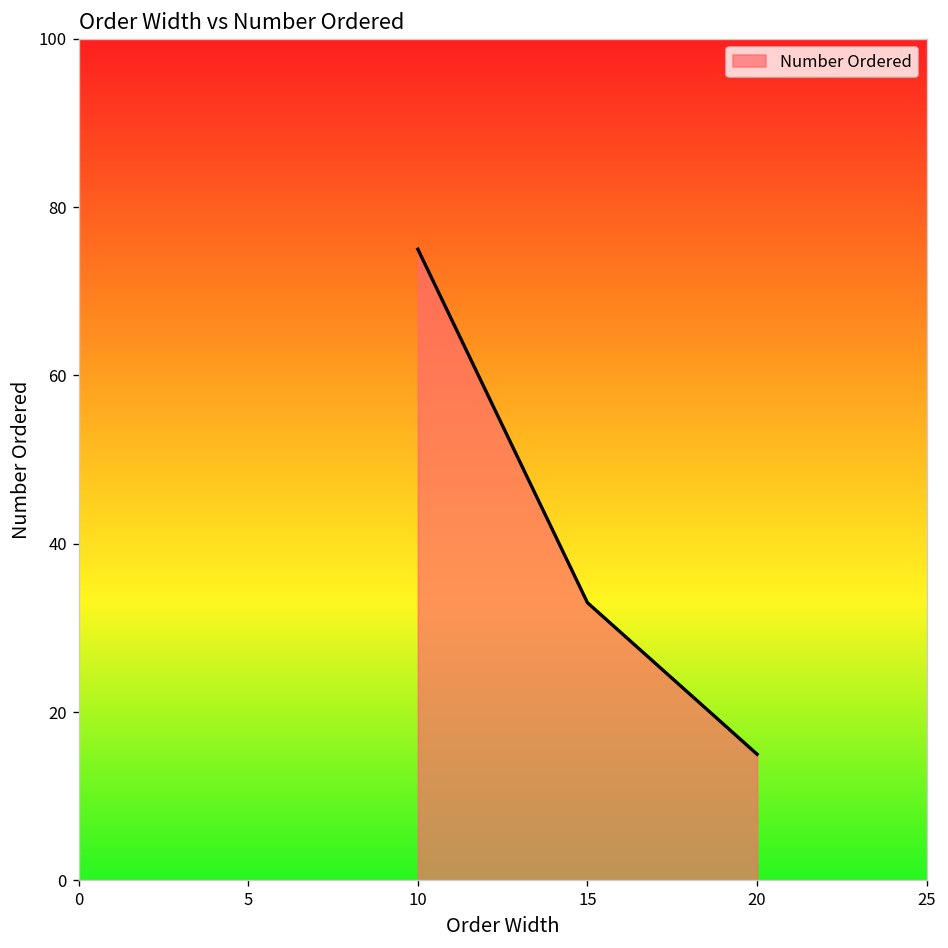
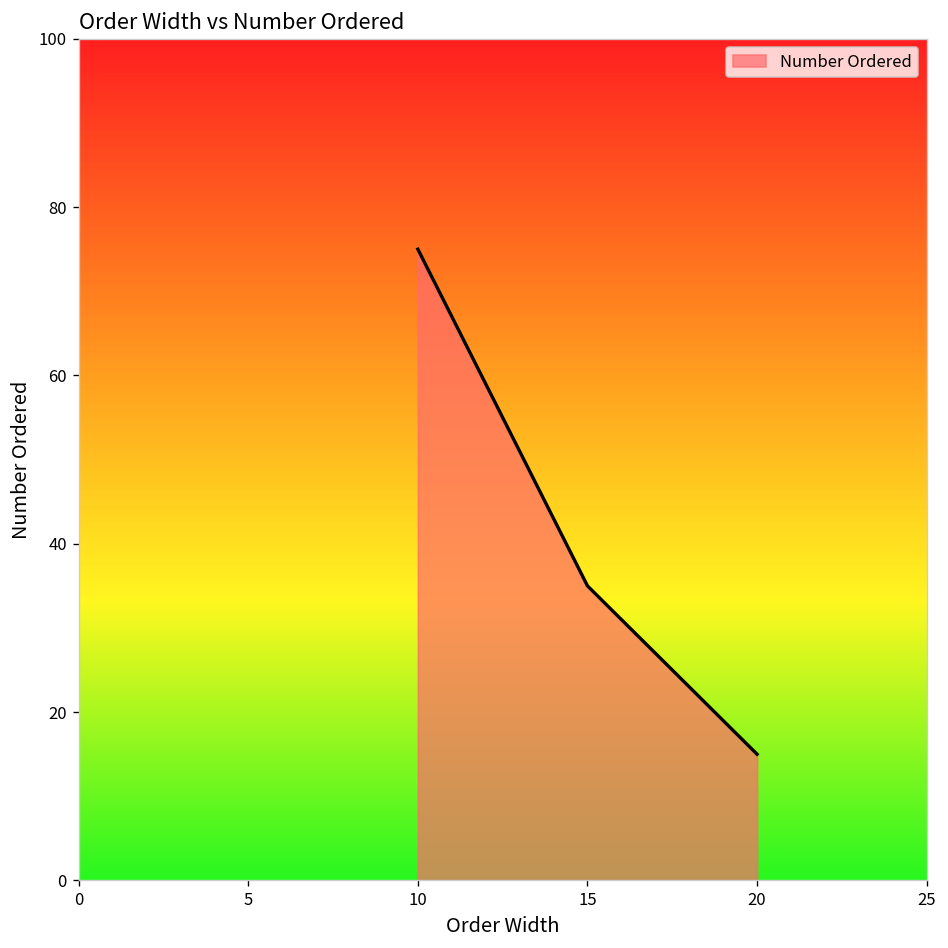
15: 33 -> 35
